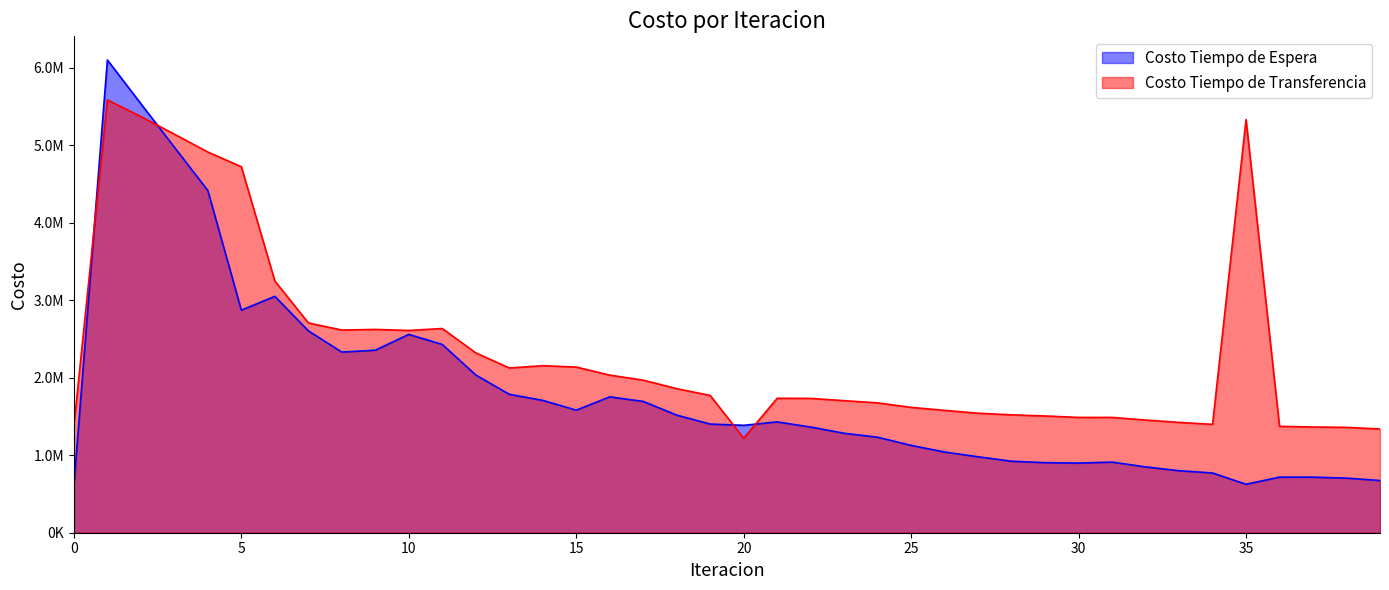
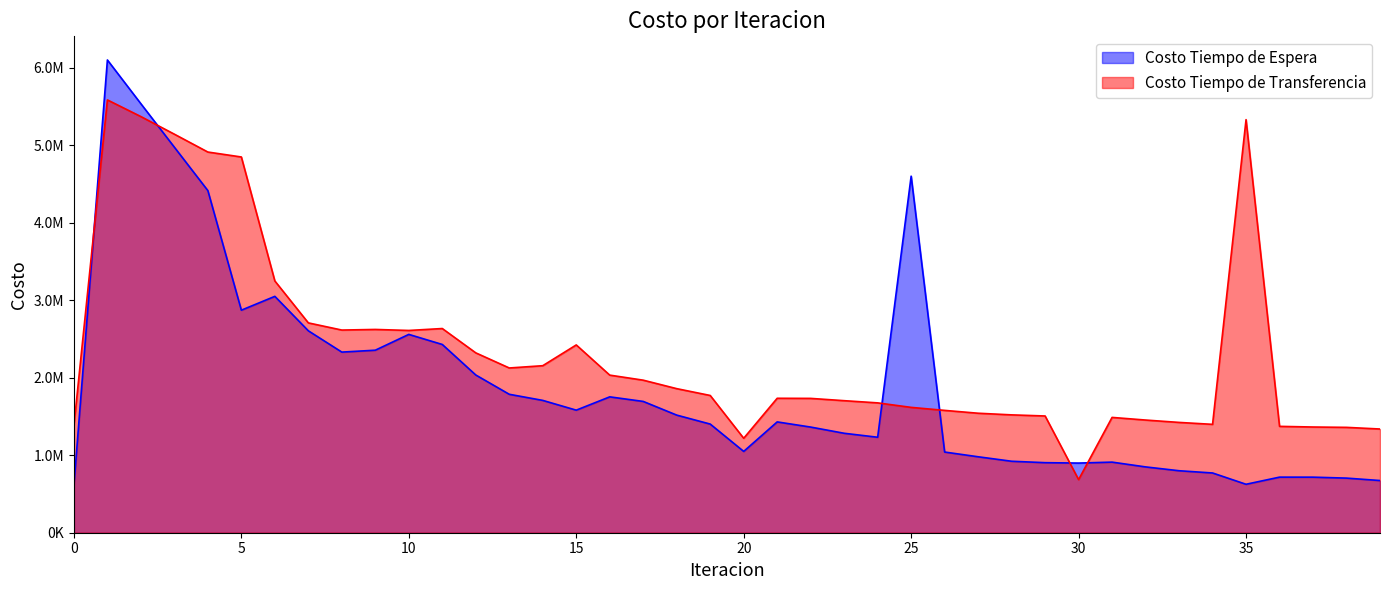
Costo Tiempo de Transferencia, 5: 4700000 -> 4800000
Costo Tiempo de Transferencia, 15: 2100000 -> 2400000
Costo Tiempo de Espera, 20: 1400000 -> 1000000
Costo Tiempo de Espera, 25: 1100000 -> 4600000
Costo Tiempo de Transferencia, 30: 1500000 -> 700000
